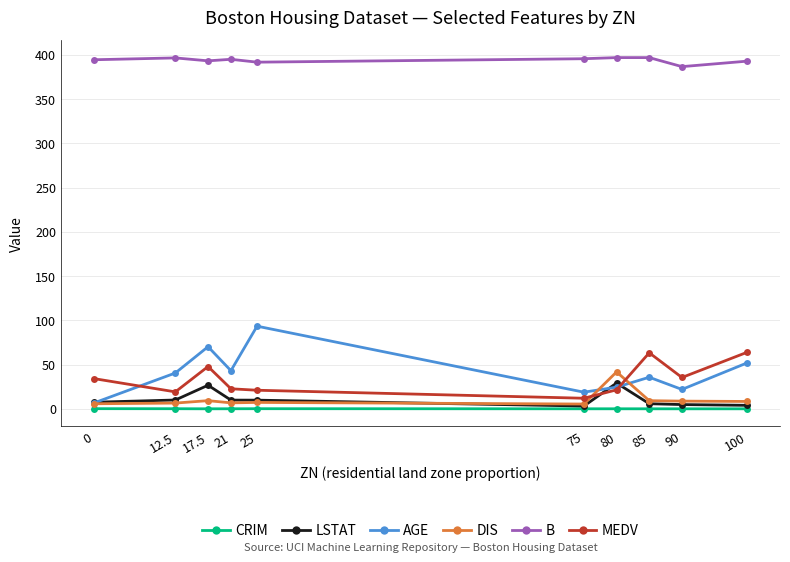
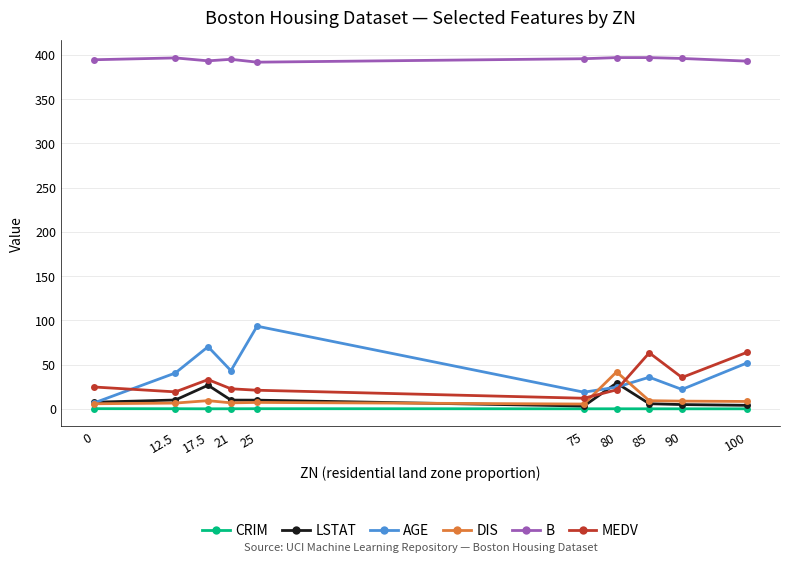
MEDV, 0: 30 -> 20
MEDV, 17.5: 50 -> 30
B, 90: 390 -> 400
